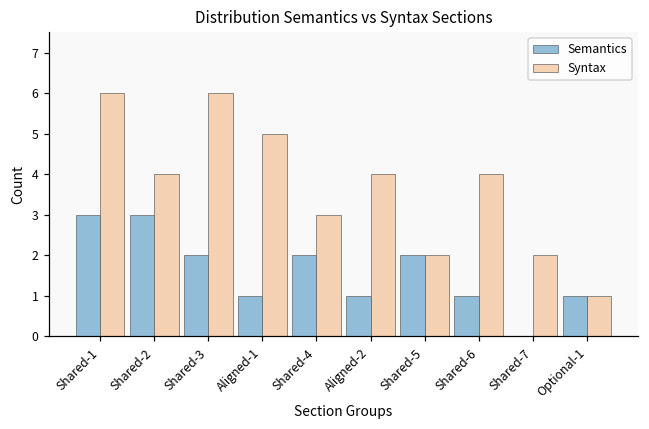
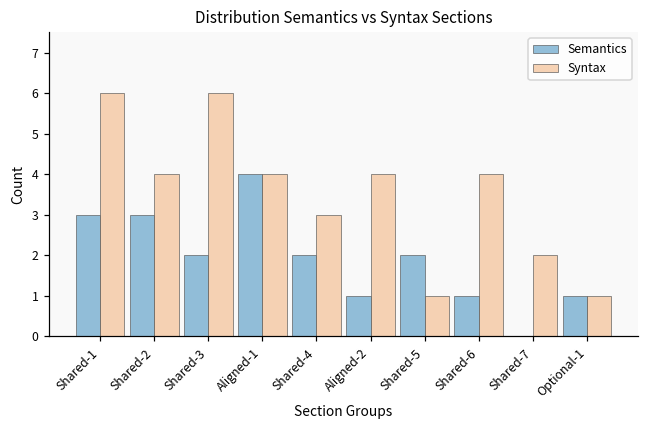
Semantics, Aligned-1: 1 -> 4
Syntax, Aligned-1: 5 -> 4
Syntax, Shared-5: 2 -> 1
